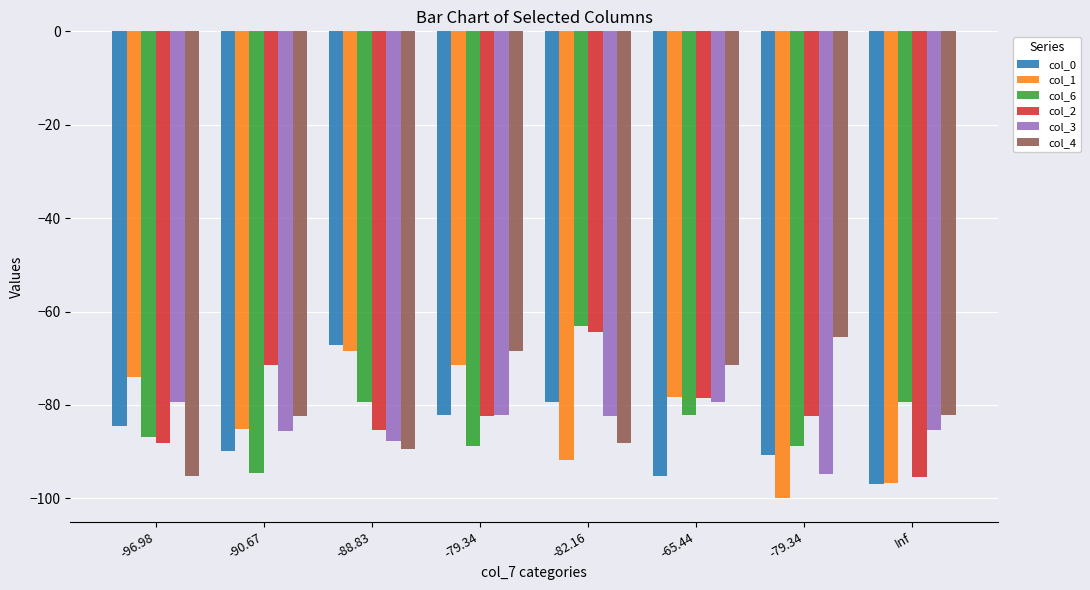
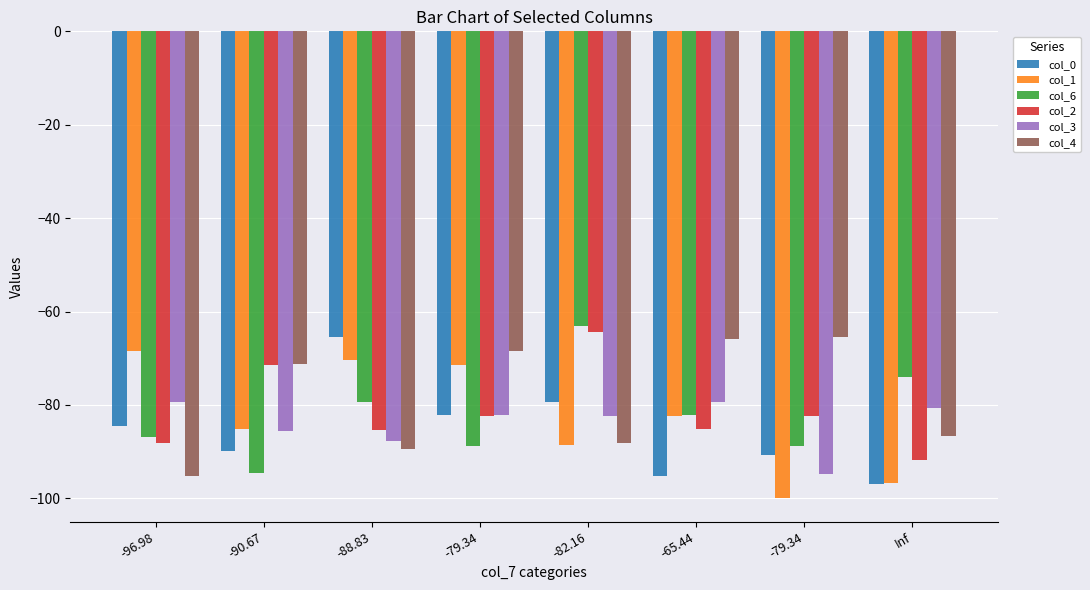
col_1, -96.98: -74 -> -68
col_4, -90.67: -82 -> -71
col_0, -88.83: -67 -> -65
col_1, -88.83: -68 -> -70
col_1, -82.16: -92 -> -89
col_1, -65.44: -78 -> -82
col_2, -65.44: -79 -> -85
col_4, -65.44: -71 -> -66
col_6, Inf: -79 -> -74
col_2, Inf: -96 -> -92
col_3, Inf: -85 -> -81
col_4, Inf: -82 -> -87
